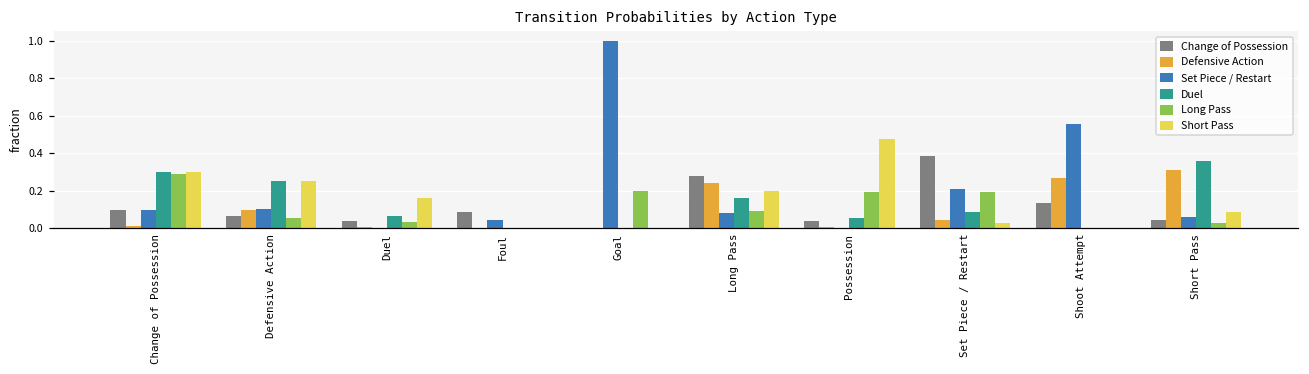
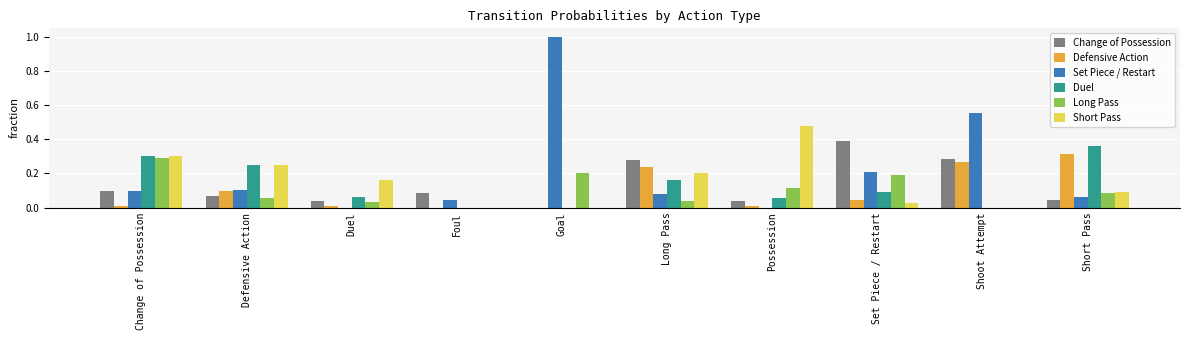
Long Pass, Long Pass: 0.09 -> 0.04
Long Pass, Possession: 0.20 -> 0.12
Change of Possession, Shoot Attempt: 0.13 -> 0.29
Long Pass, Short Pass: 0.03 -> 0.08
